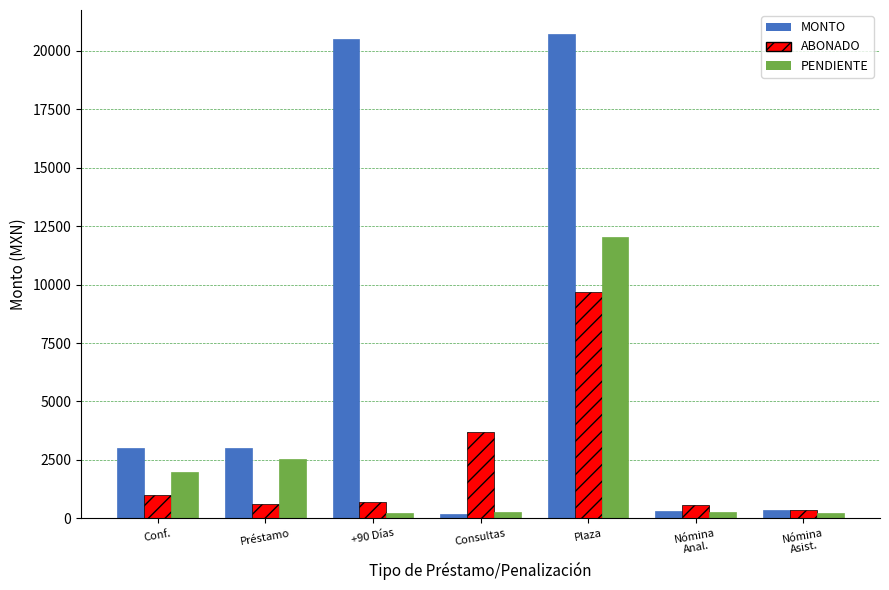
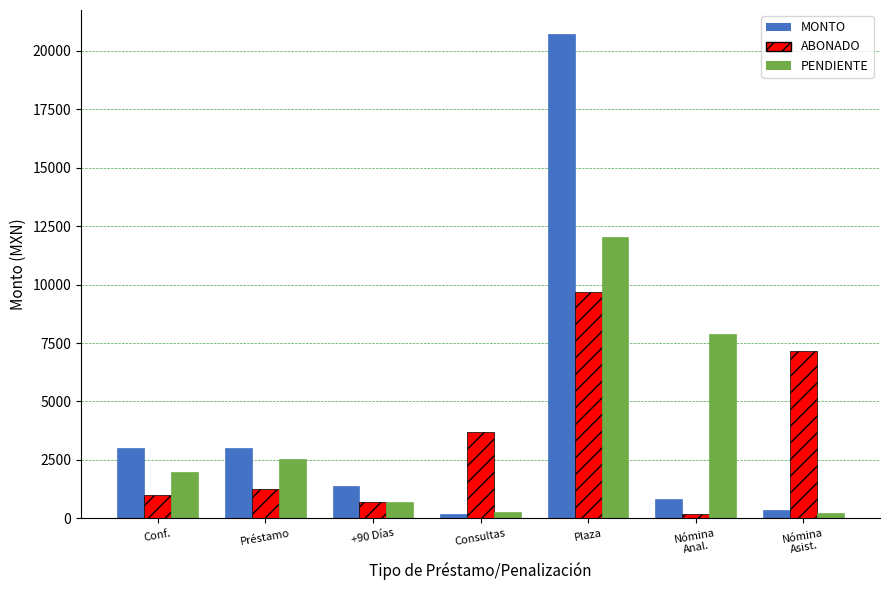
ABONADO, Préstamo: 600 -> 1300
MONTO, +90 Días: 20500 -> 1400
PENDIENTE, +90 Días: 200 -> 700
MONTO, Nómina Anal.: 300 -> 800
ABONADO, Nómina Anal.: 500 -> 200
PENDIENTE, Nómina Anal.: 300 -> 7900
ABONADO, Nómina Asist.: 300 -> 7200
